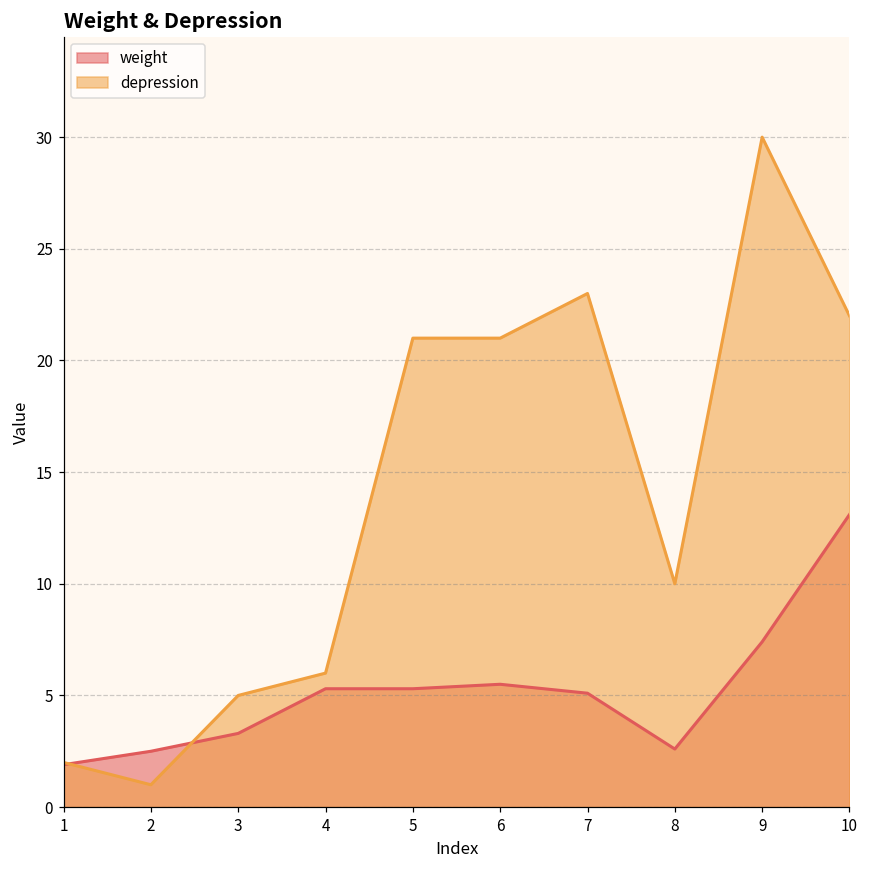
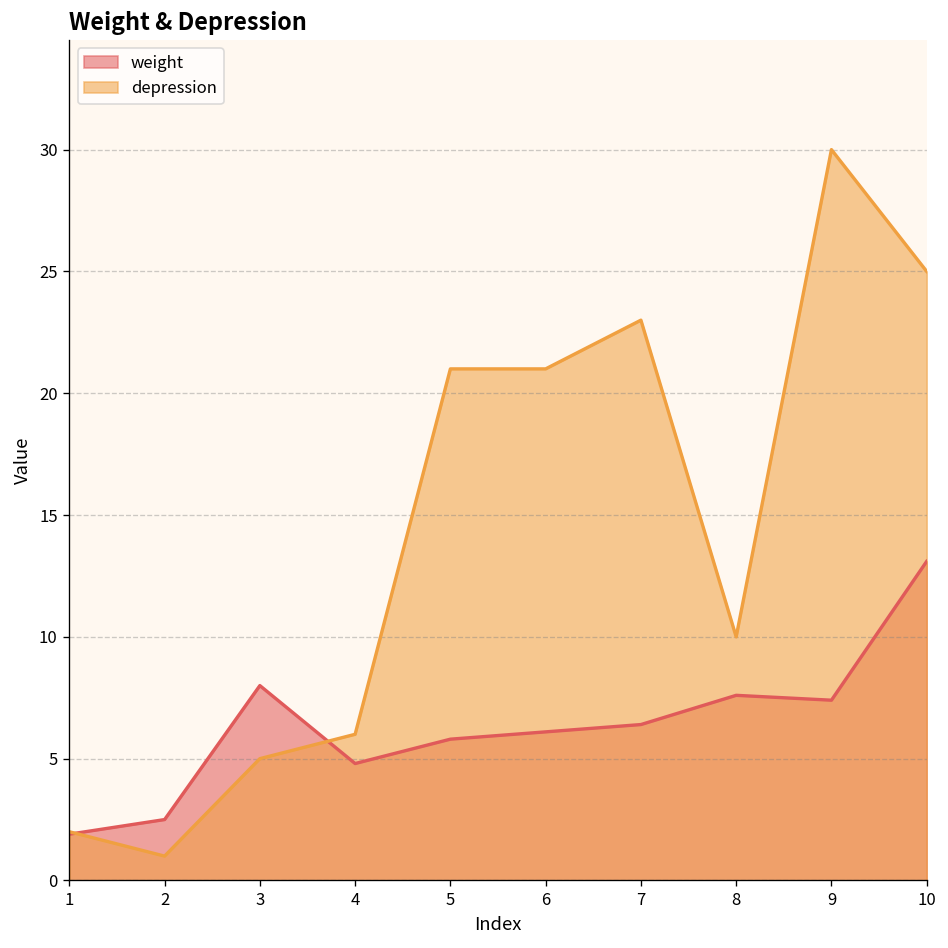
weight, 3: 3.3 -> 8.0
weight, 4: 5.3 -> 4.8
weight, 5: 5.3 -> 5.8
weight, 6: 5.5 -> 6.1
weight, 7: 5.1 -> 6.4
weight, 8: 2.6 -> 7.6
depression, 10: 22 -> 25
